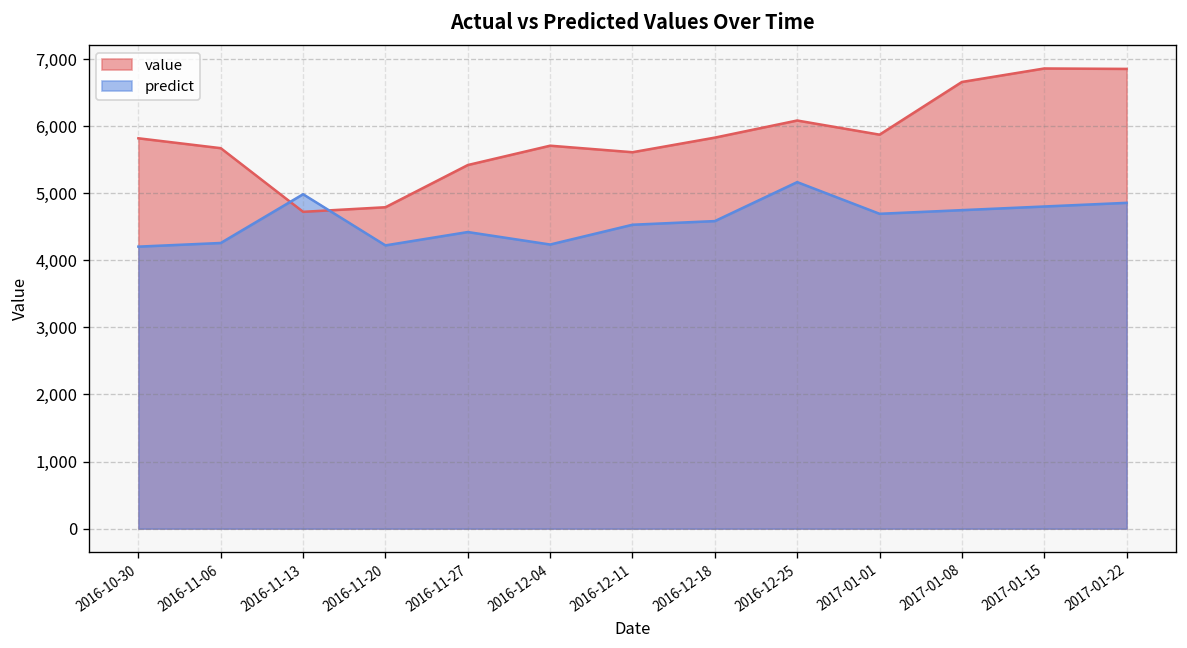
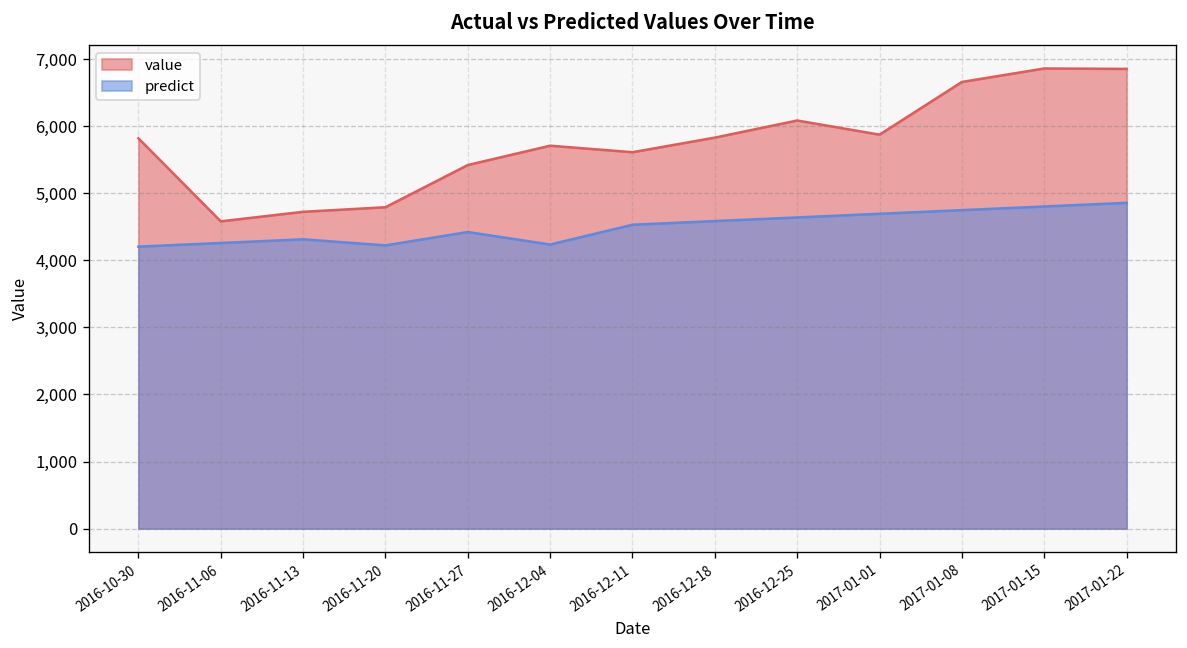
value, 2016-11-06: 5,700 -> 4,600
predict, 2016-11-13: 5,000 -> 4,300
predict, 2016-12-25: 5,200 -> 4,600
